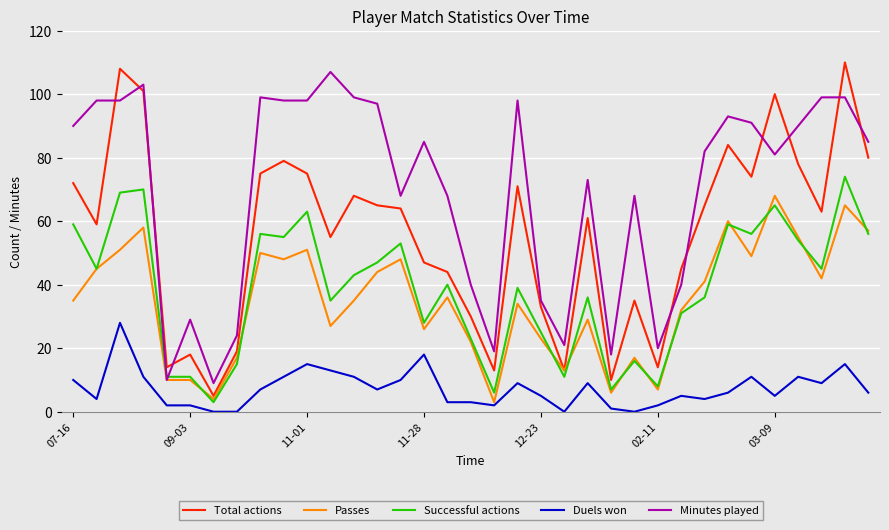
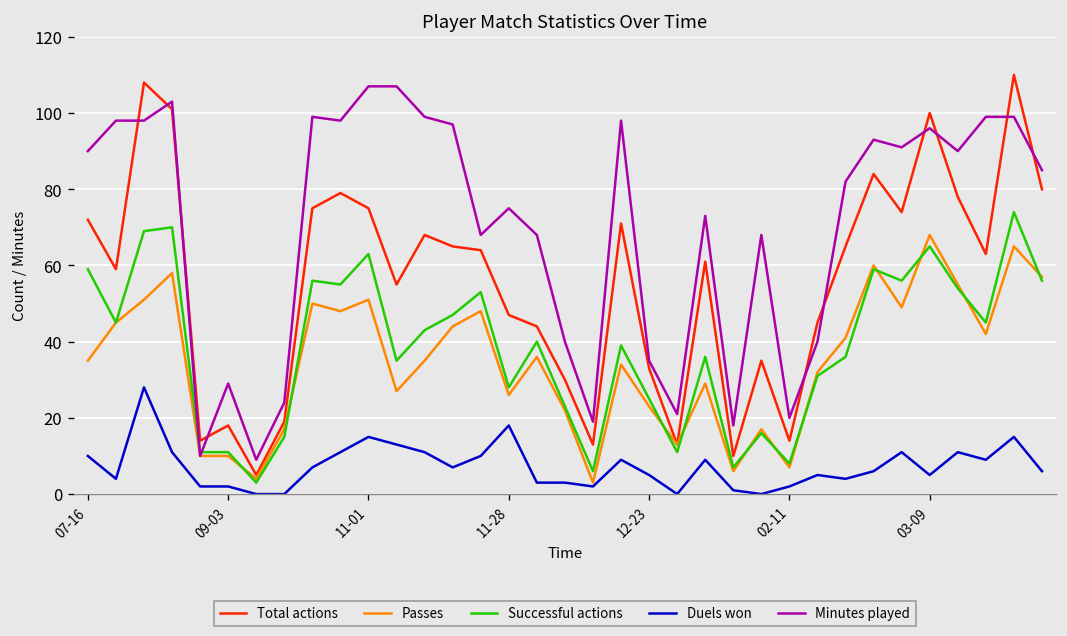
Minutes played, 11-01: 98 -> 107
Minutes played, 11-28: 85 -> 75
Minutes played, 03-09: 81 -> 96
